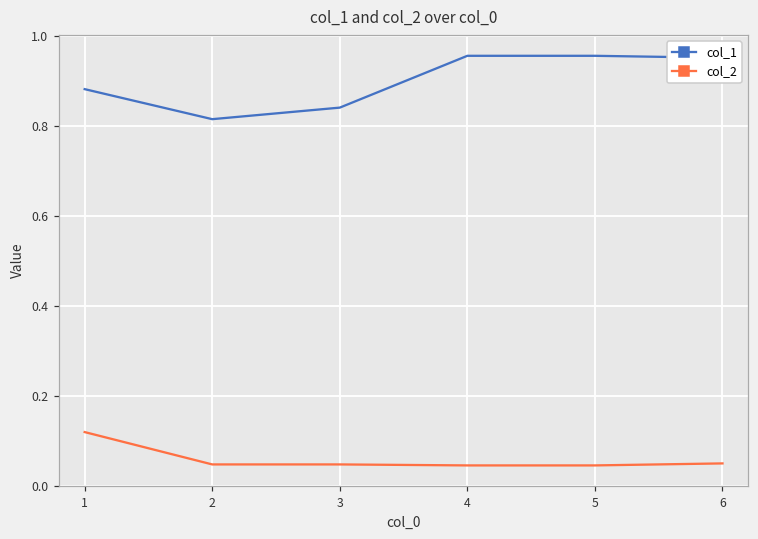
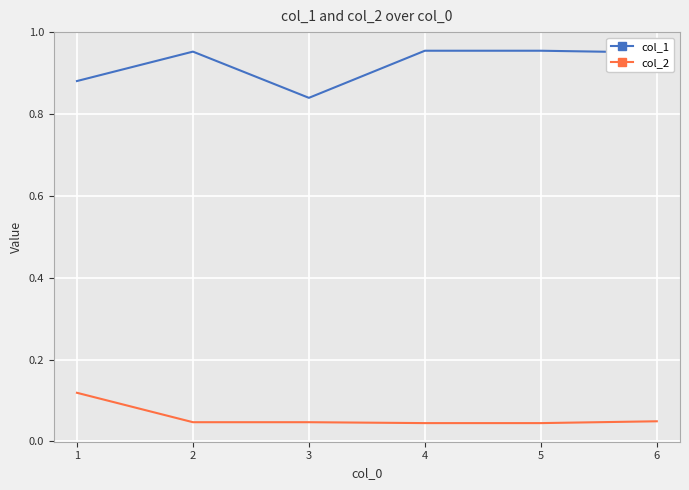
col_1, 2: 0.81 -> 0.95
